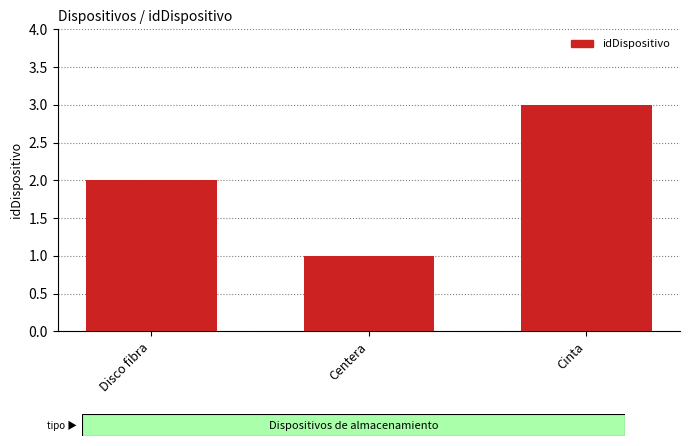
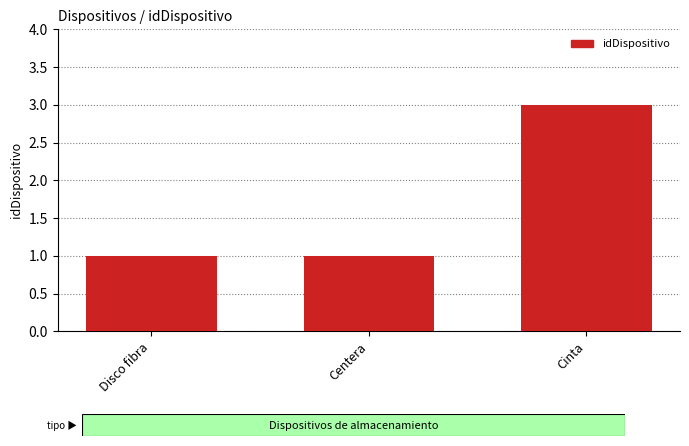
Disco fibra: 2 -> 1
